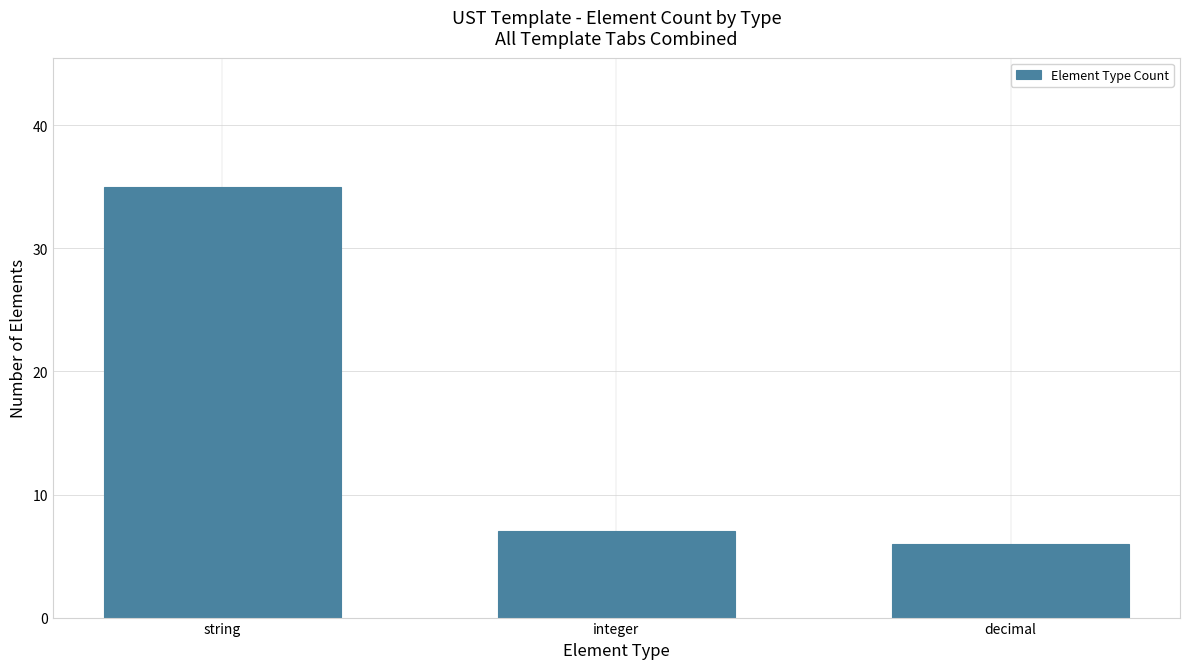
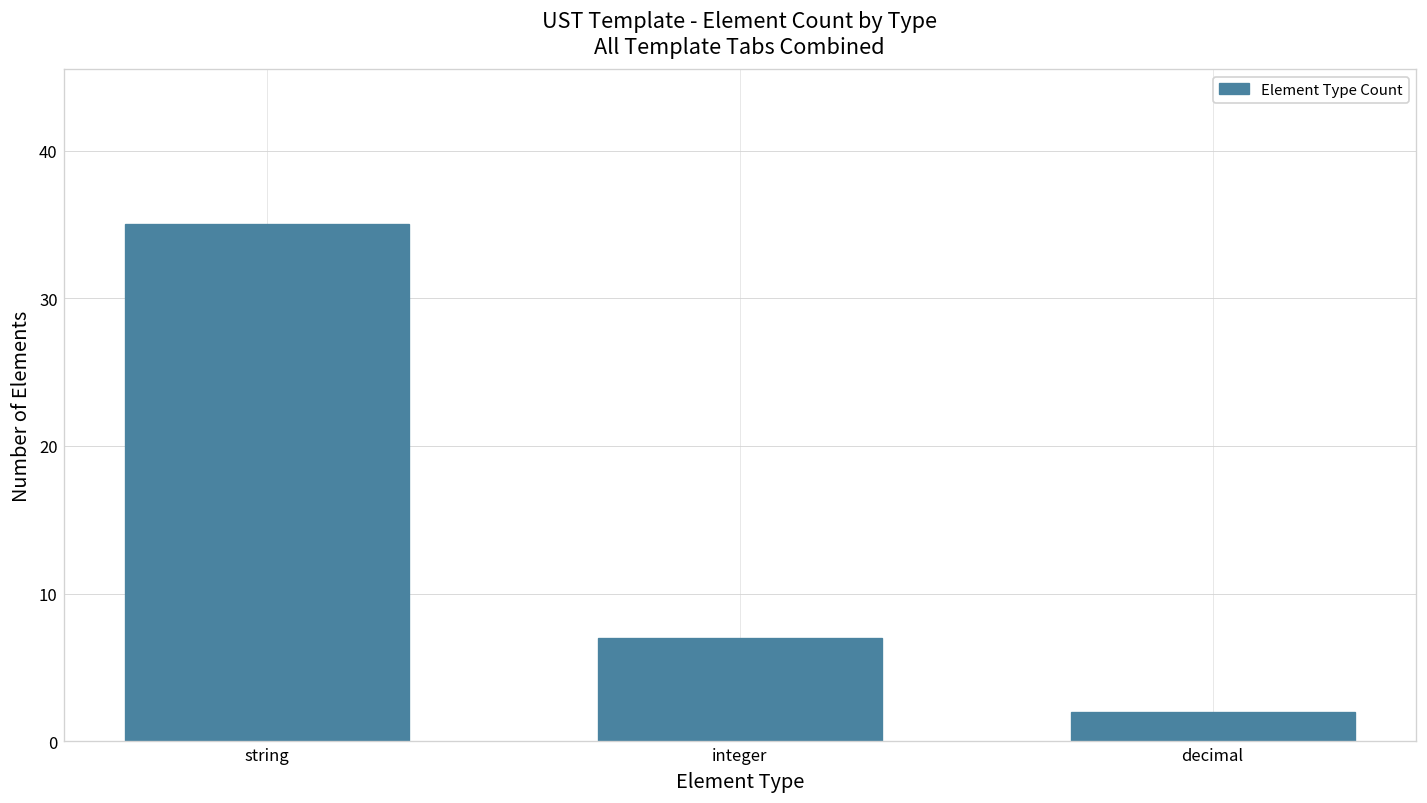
decimal: 6 -> 2
